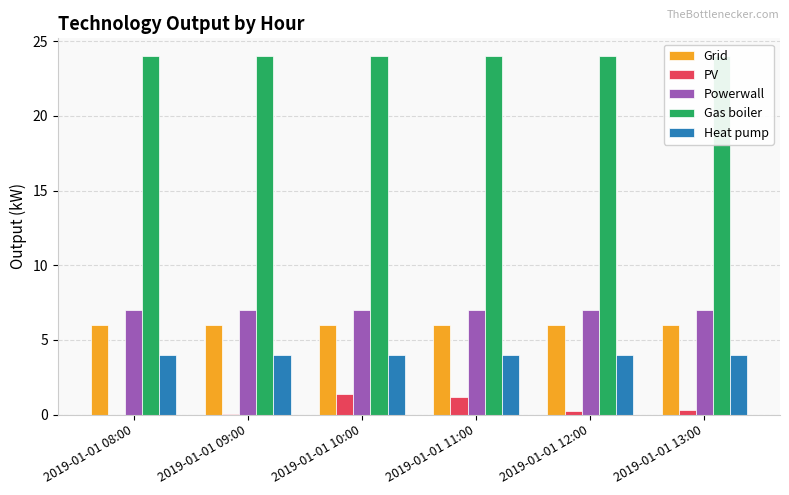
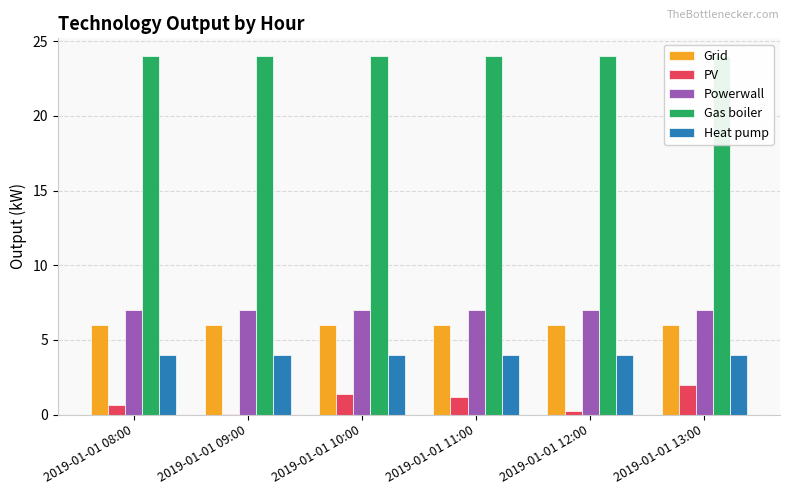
PV, 2019-01-01 08:00: 0.0 -> 0.6
PV, 2019-01-01 13:00: 0.3 -> 2.0
